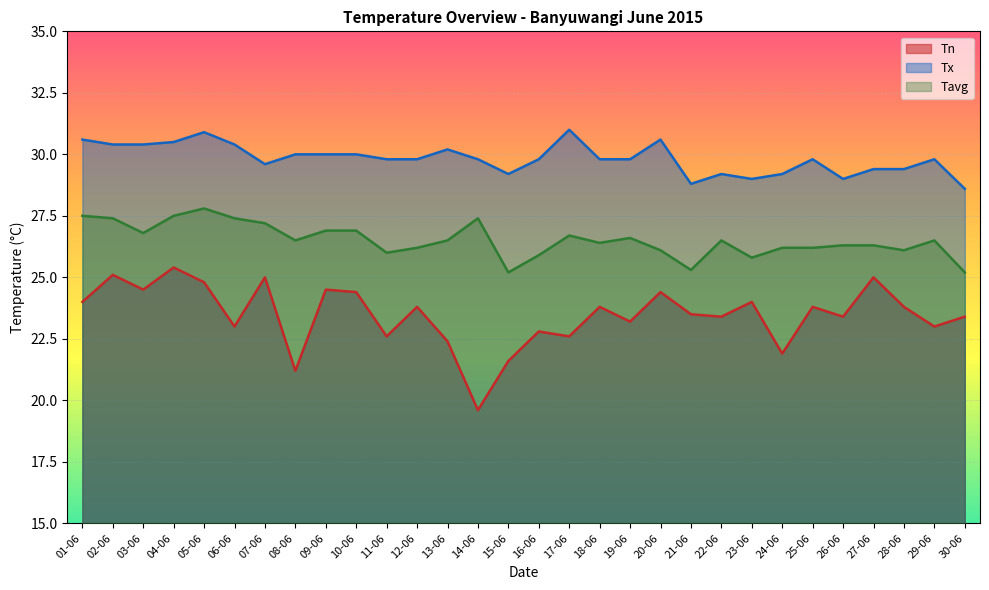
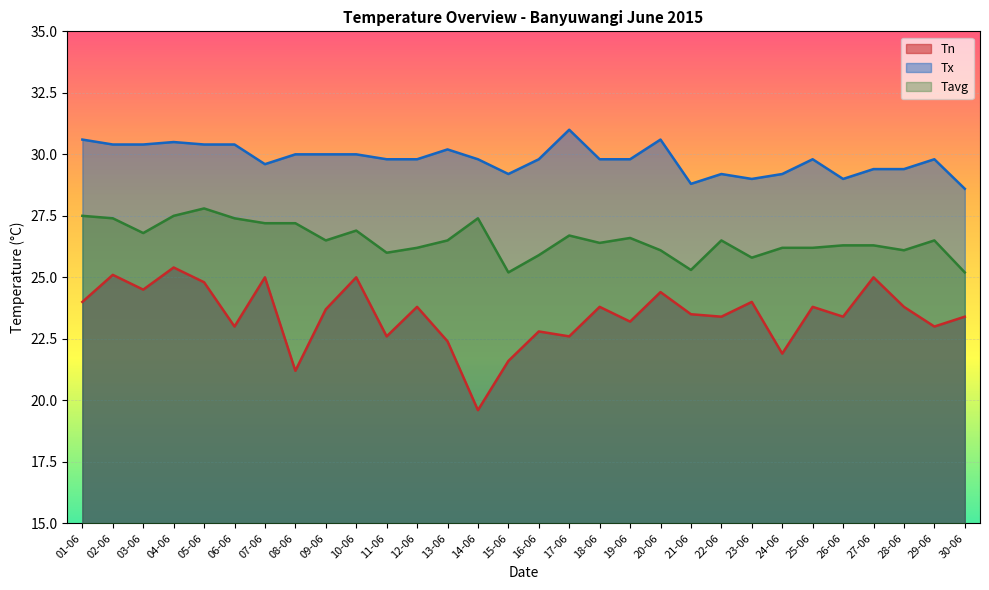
Tx, 05-06: 30.9 -> 30.4
Tavg, 08-06: 26.5 -> 27.2
Tn, 09-06: 24.5 -> 23.7
Tavg, 09-06: 26.9 -> 26.5
Tn, 10-06: 24.4 -> 25.0
